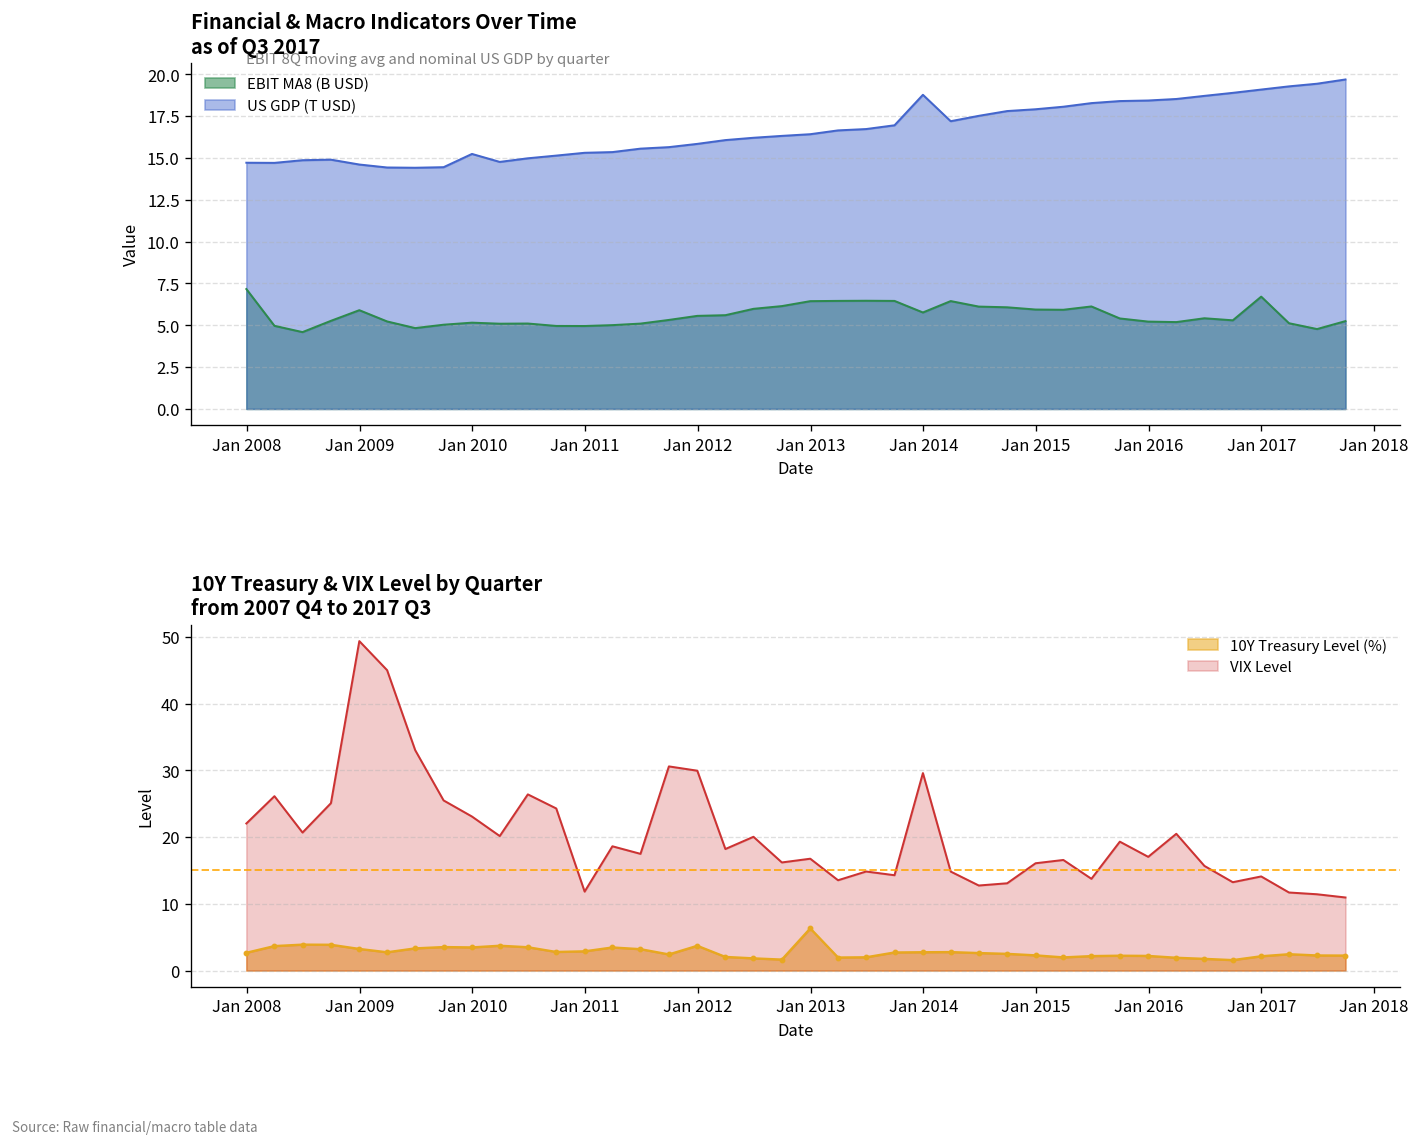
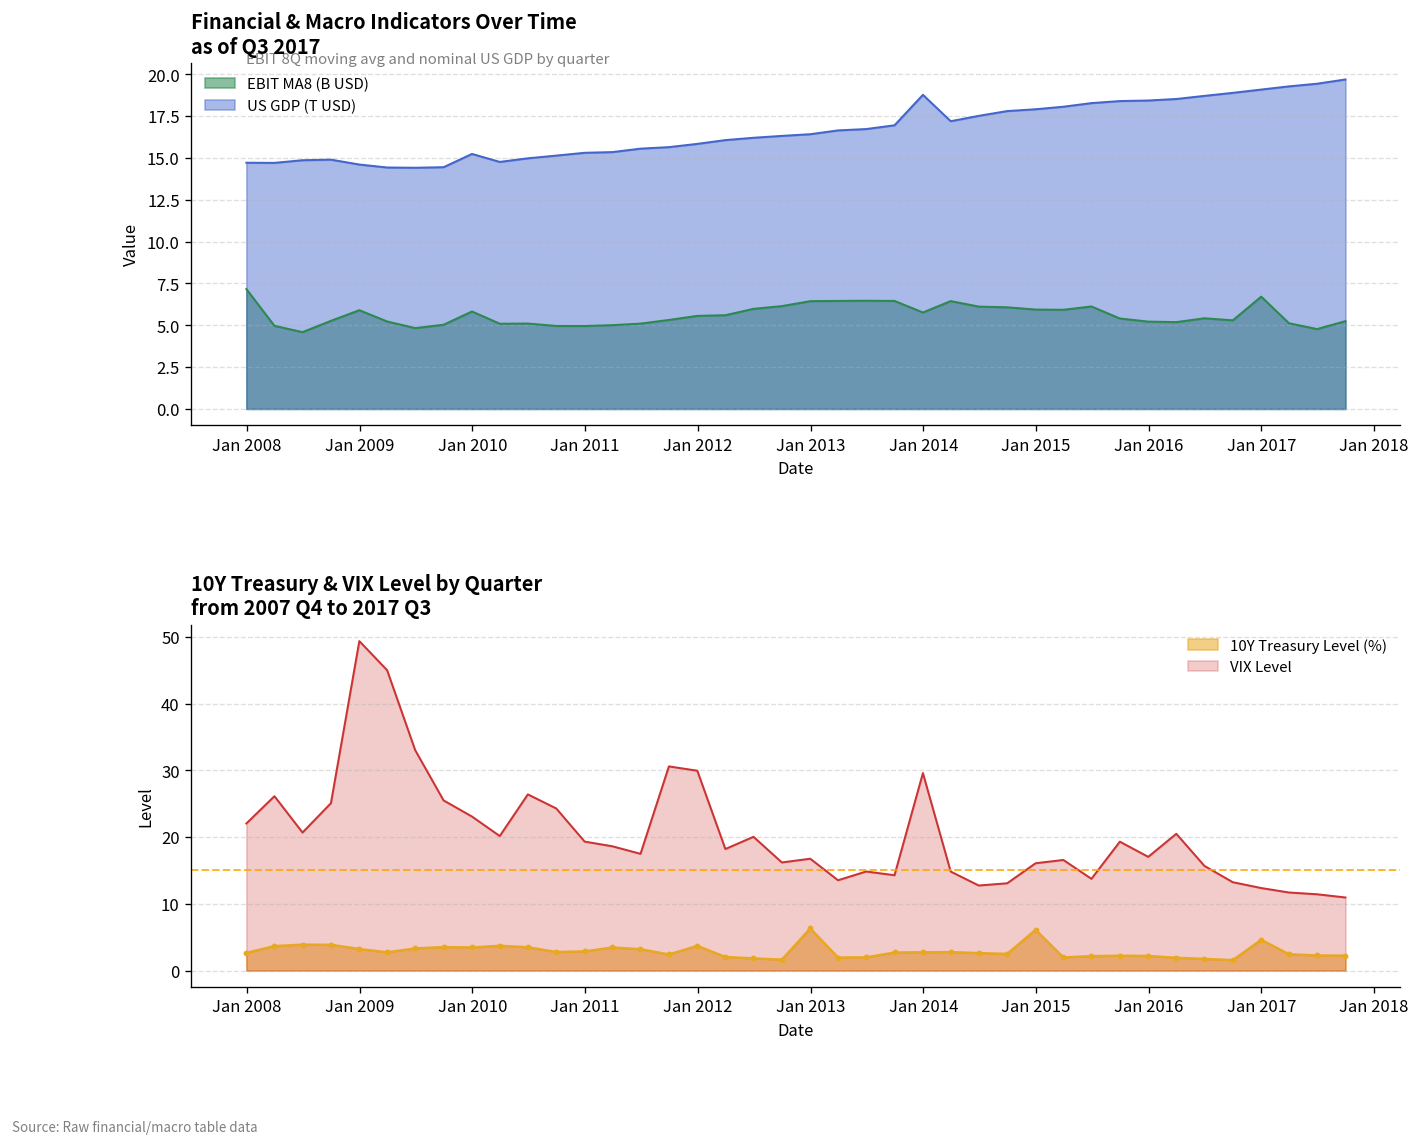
Financial & Macro Indicators Over Time as of Q3 2017, EBIT MA8 (B USD), Jan 2010: 5.2 -> 5.8
10Y Treasury & VIX Level by Quarter from 2007 Q4 to 2017 Q3, VIX Level, Jan 2011: 12 -> 19
10Y Treasury & VIX Level by Quarter from 2007 Q4 to 2017 Q3, 10Y Treasury Level (%), Jan 2015: 2 -> 6
10Y Treasury & VIX Level by Quarter from 2007 Q4 to 2017 Q3, 10Y Treasury Level (%), Jan 2017: 2 -> 5
10Y Treasury & VIX Level by Quarter from 2007 Q4 to 2017 Q3, VIX Level, Jan 2017: 14 -> 12
